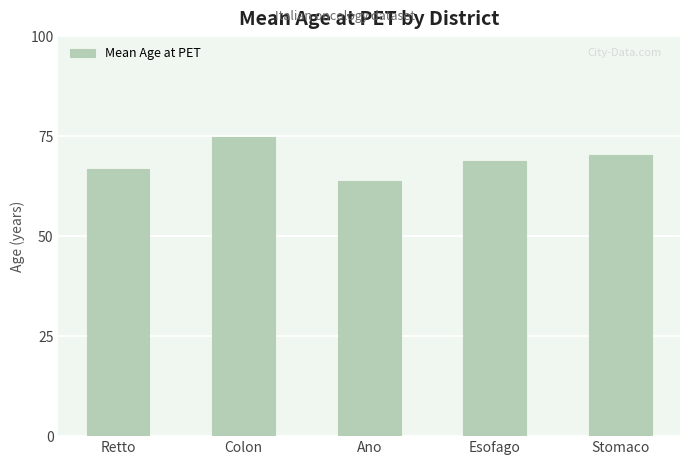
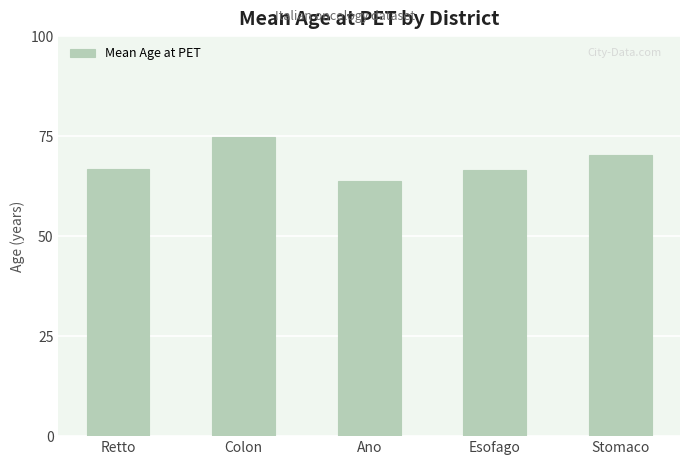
Esofago: 69 -> 67
